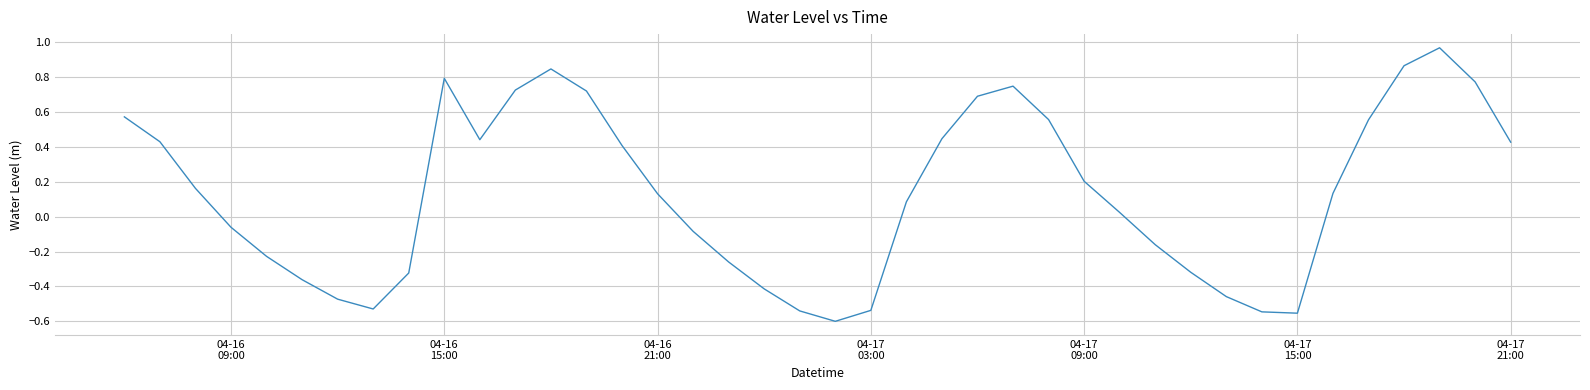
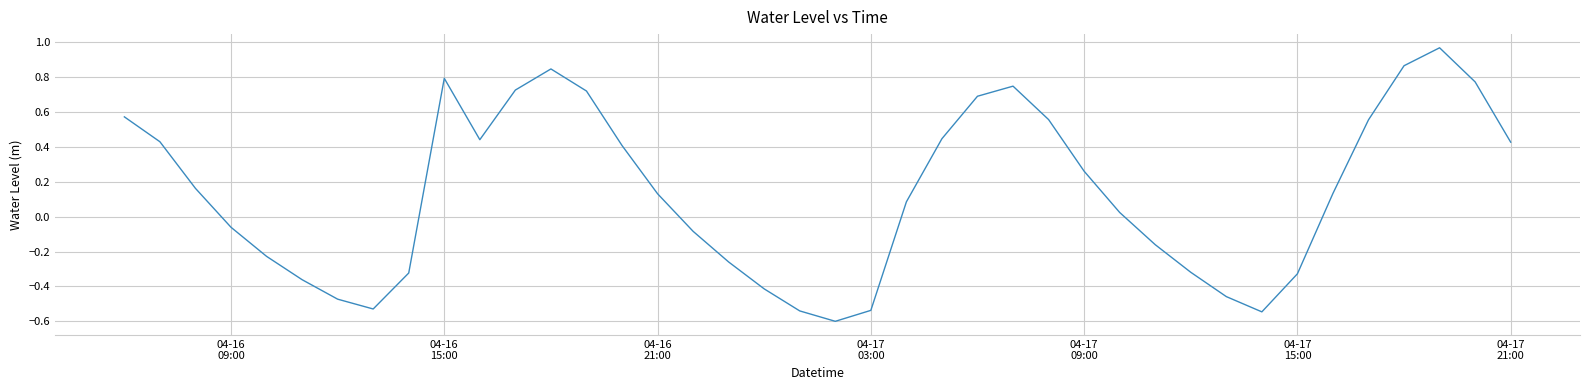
04-17 09:00: 0.20 -> 0.26
04-17 15:00: -0.55 -> -0.33
